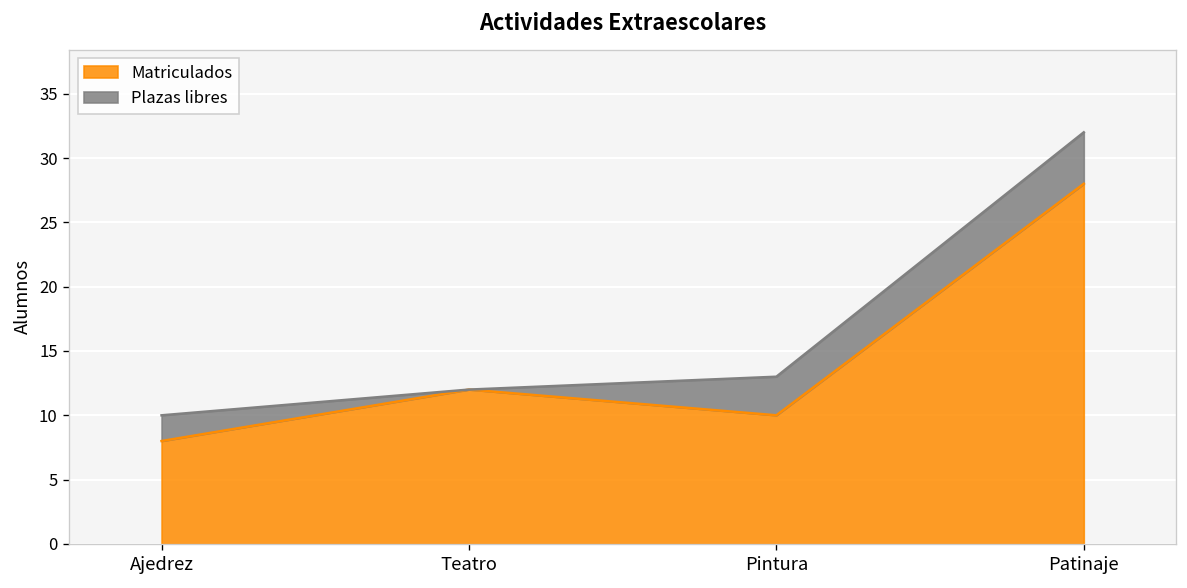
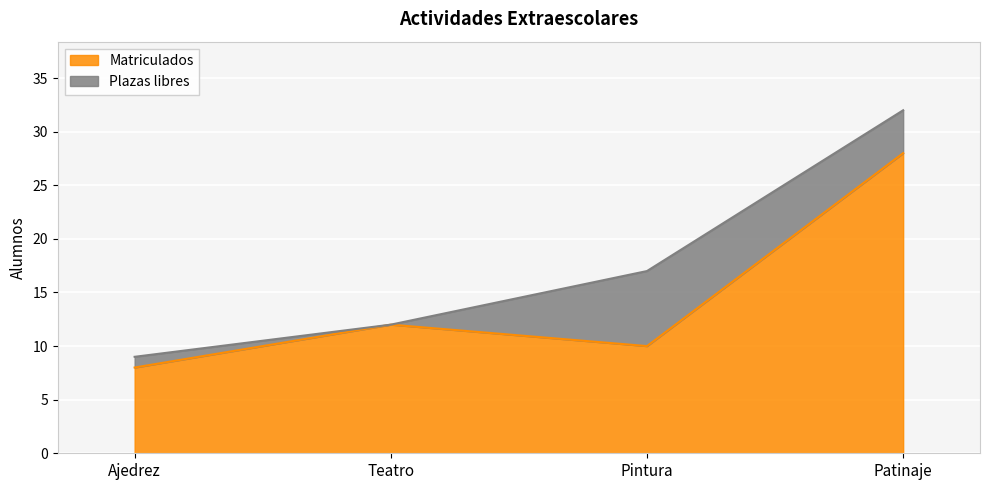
Plazas libres, Ajedrez: 2 -> 1
Plazas libres, Pintura: 3 -> 7
